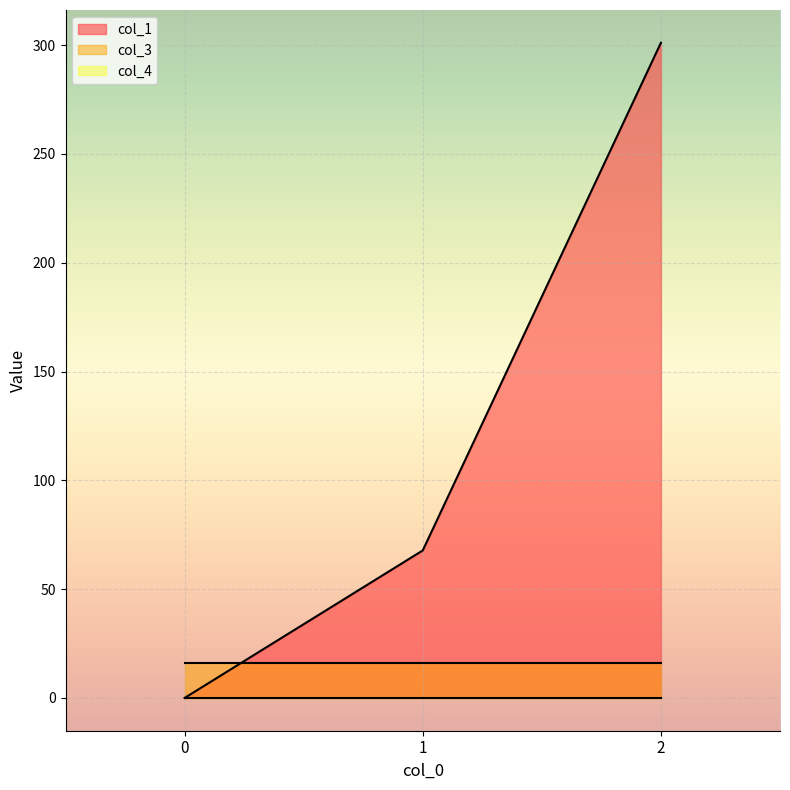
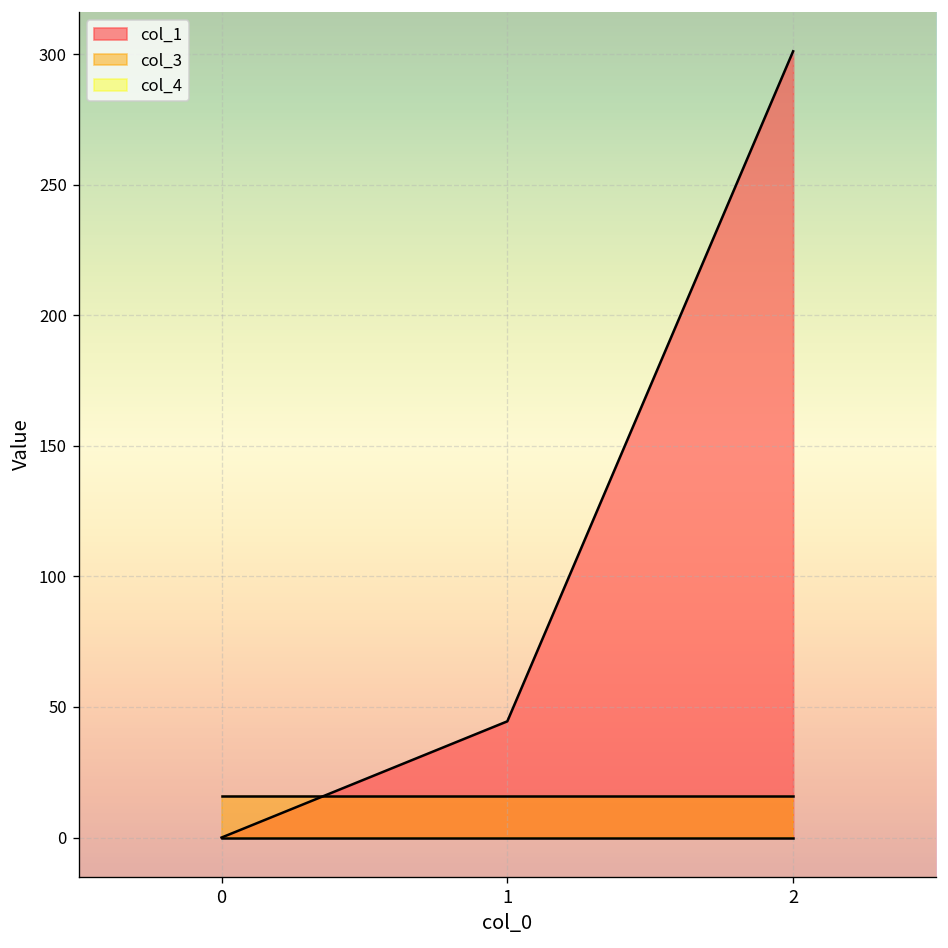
col_1, 1: 68 -> 45
